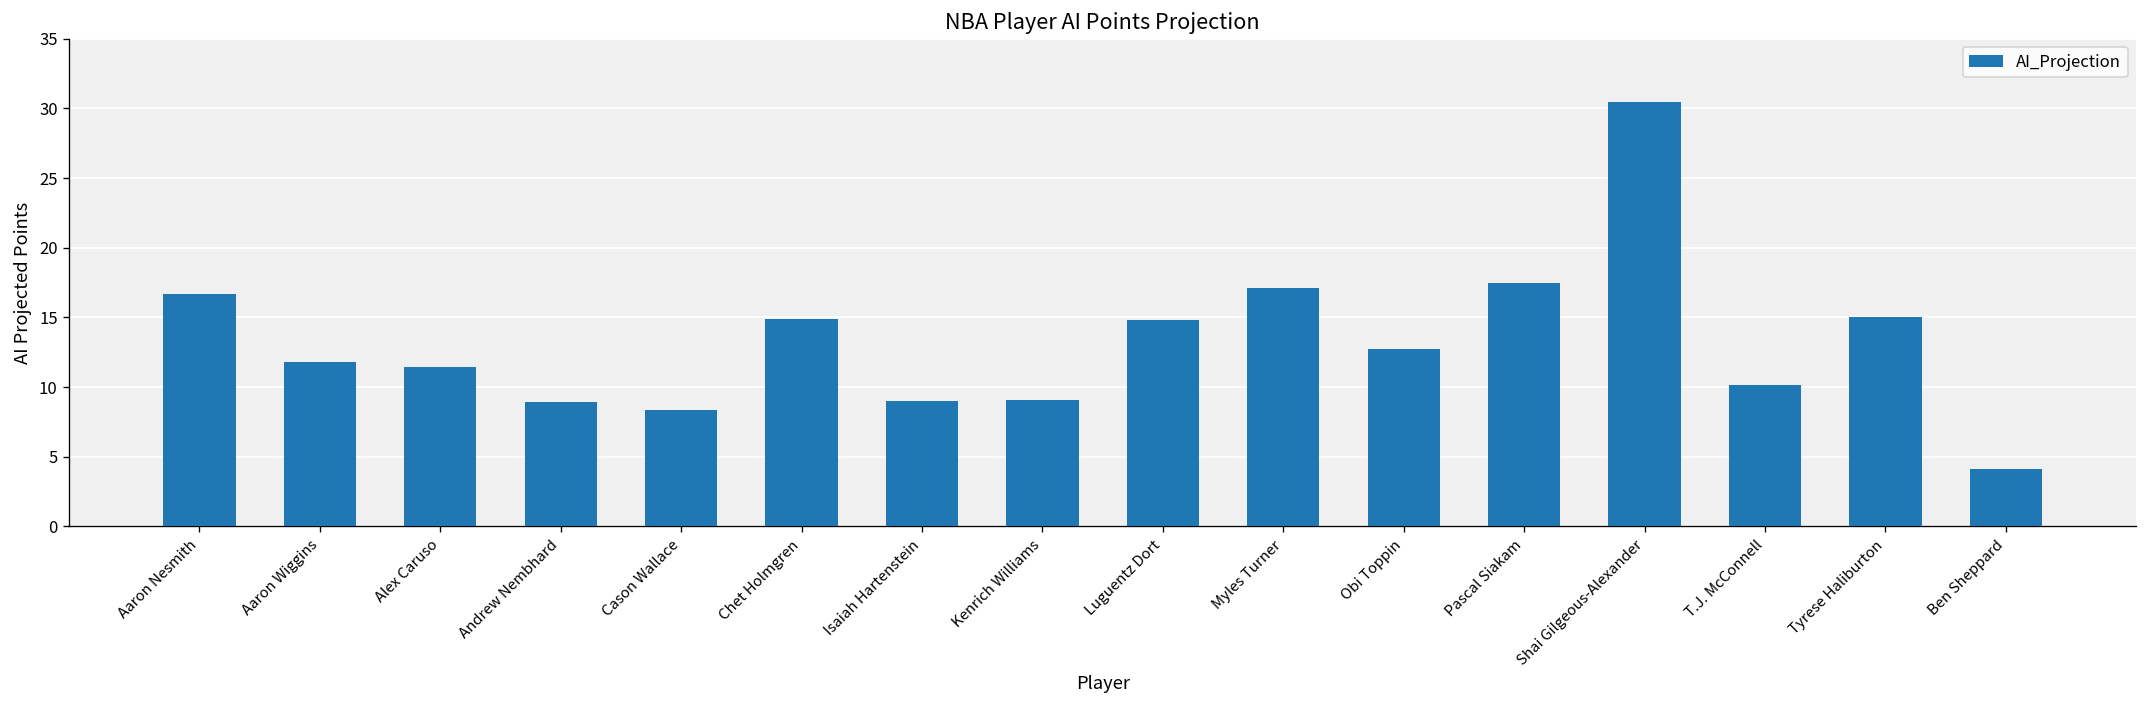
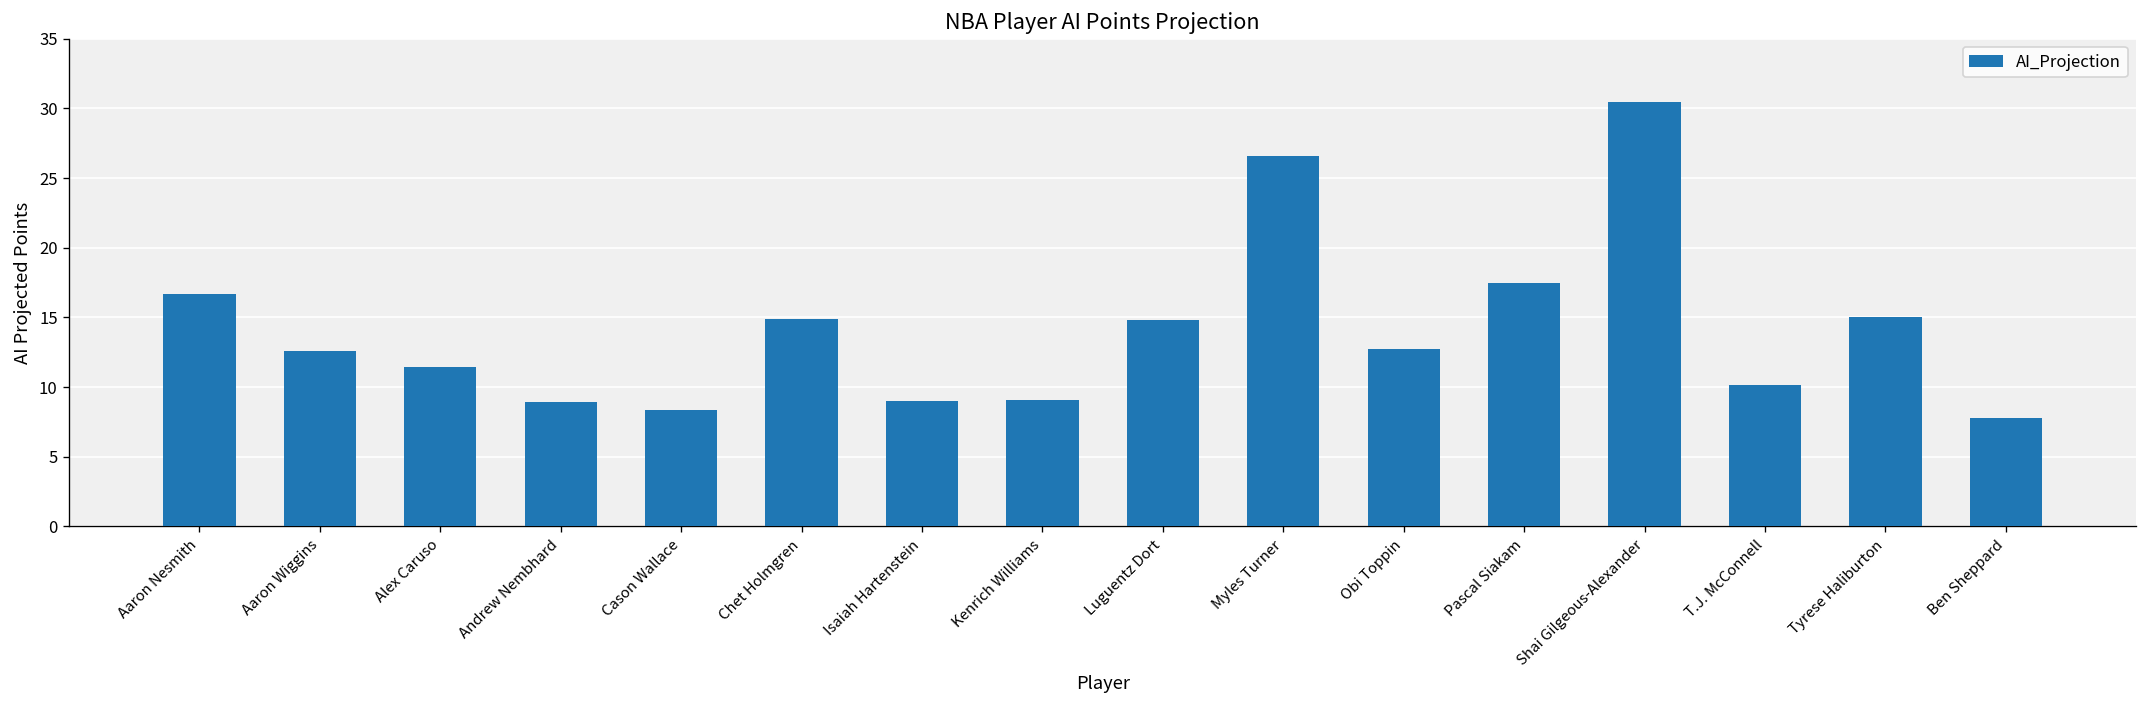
Aaron Wiggins: 11.8 -> 12.6
Myles Turner: 17.1 -> 26.6
Ben Sheppard: 4.1 -> 7.8
